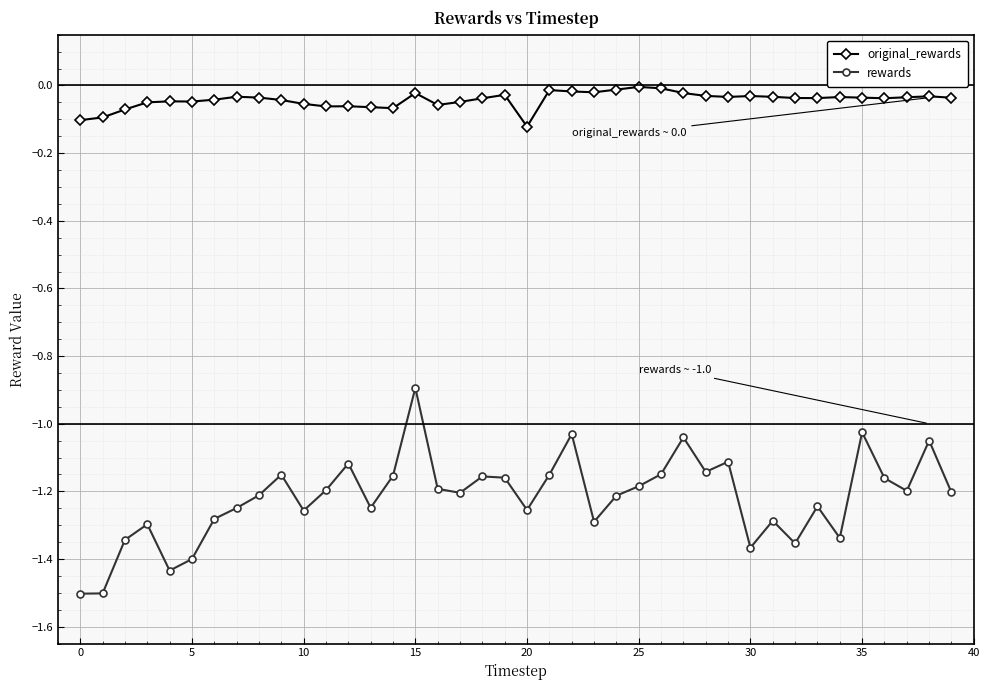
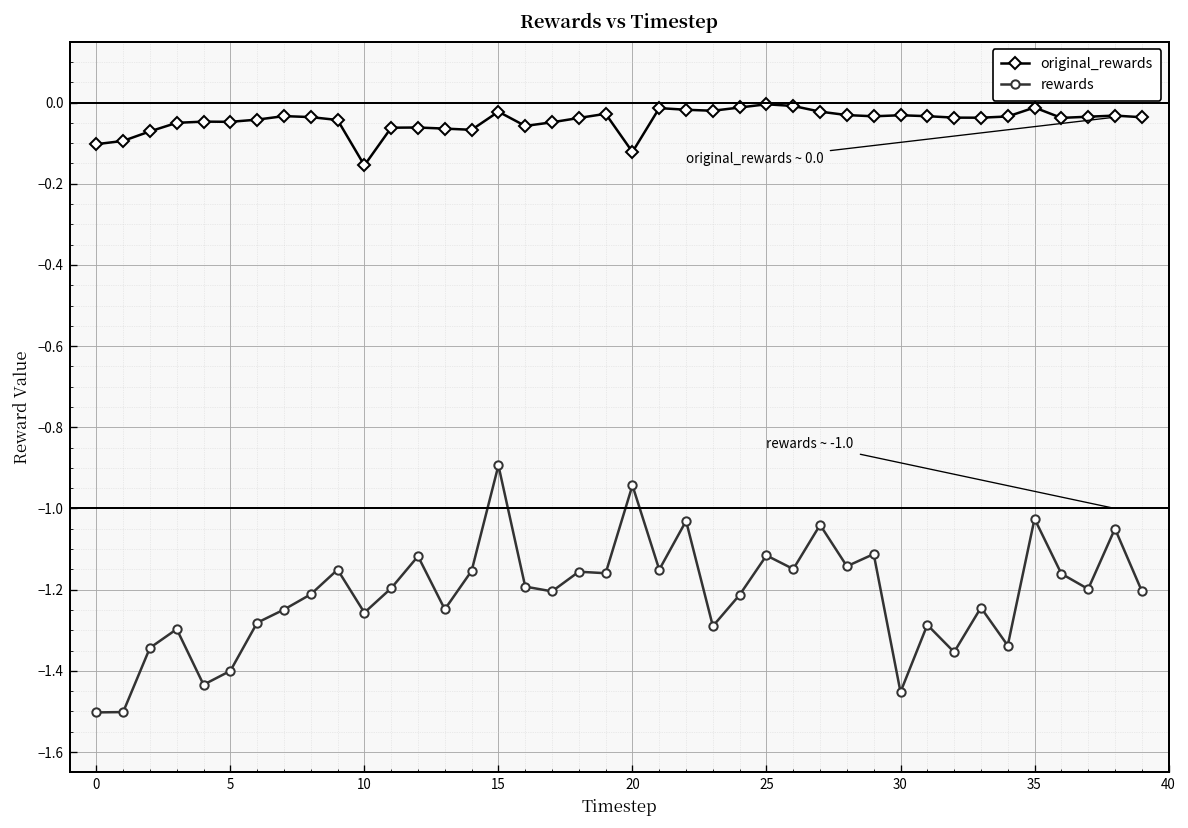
original_rewards, 10: -0.05 -> -0.15
rewards, 20: -1.26 -> -0.94
rewards, 25: -1.18 -> -1.12
rewards, 30: -1.37 -> -1.45
original_rewards, 35: -0.04 -> -0.01
